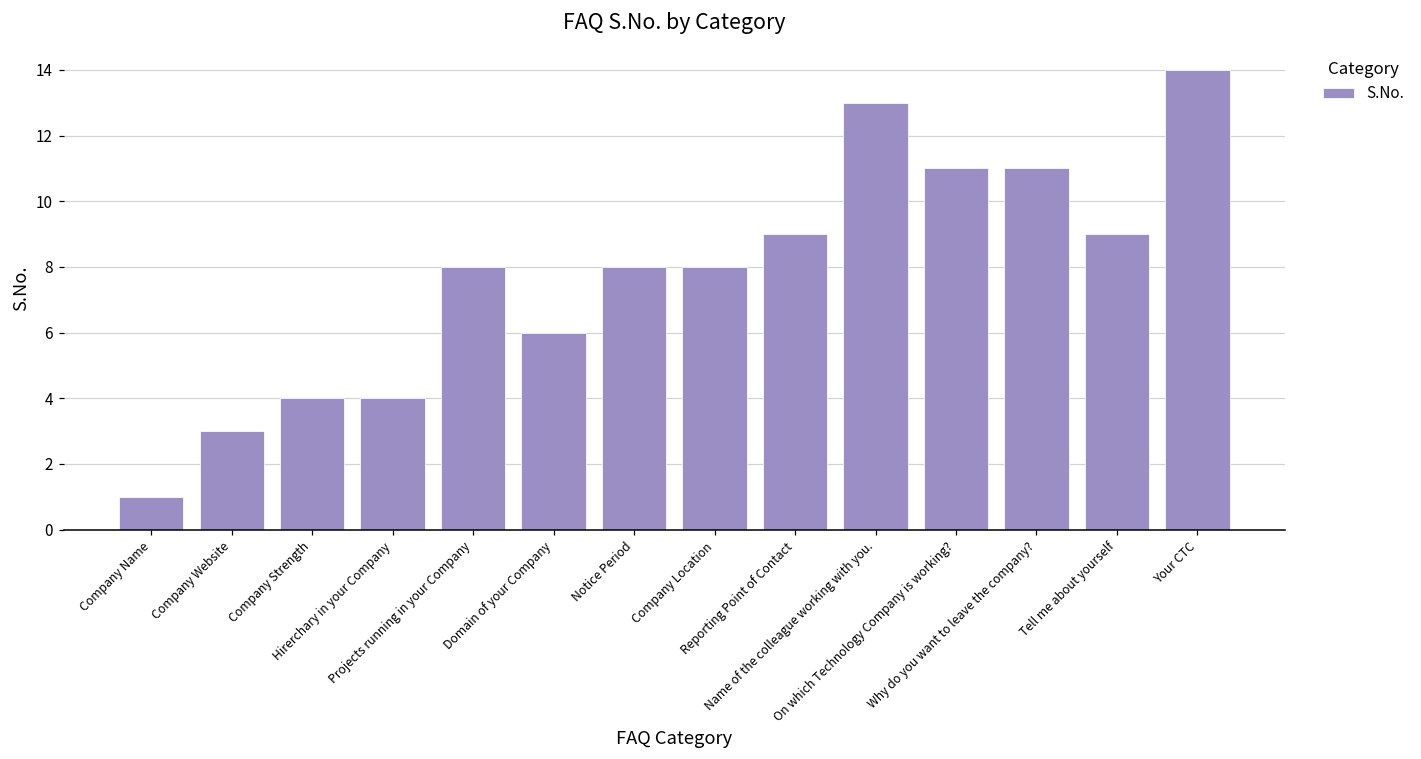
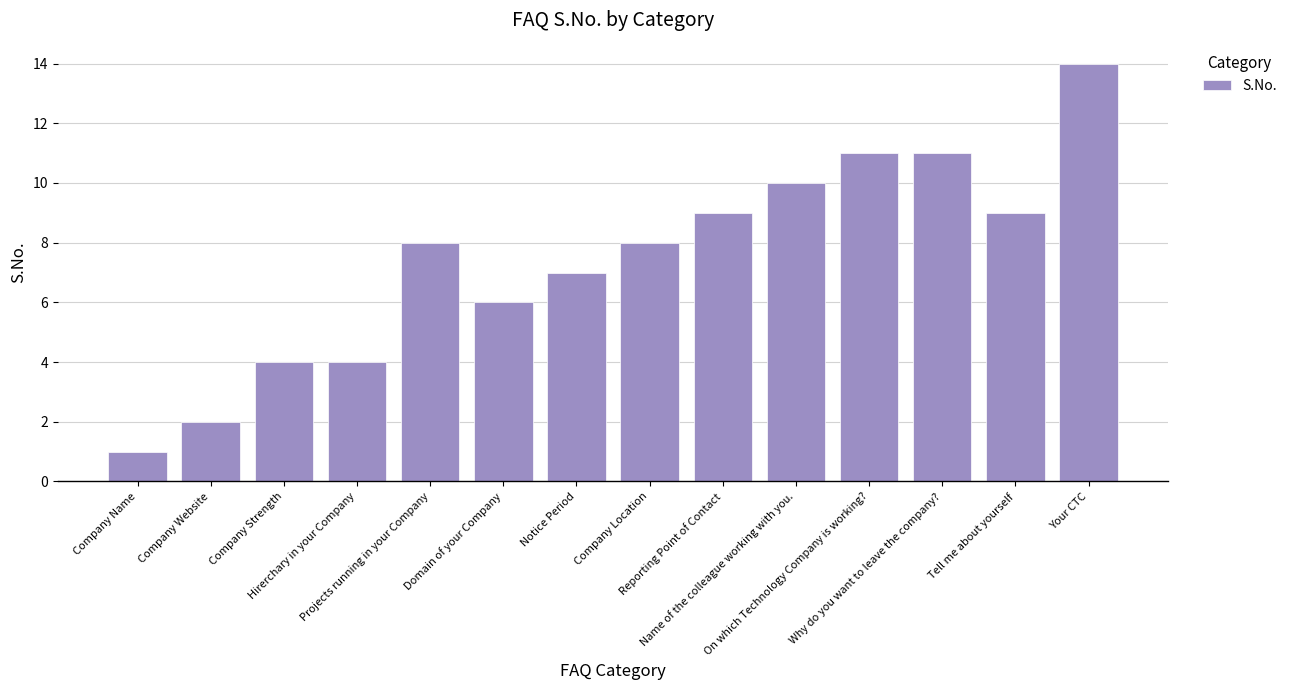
Company Website: 3 -> 2
Notice Period: 8 -> 7
Name of the colleague working with you.: 13 -> 10
